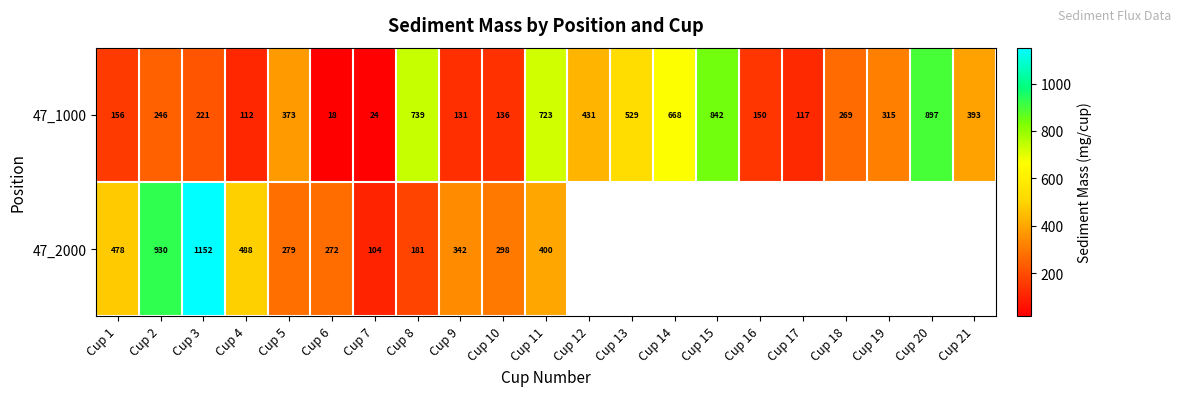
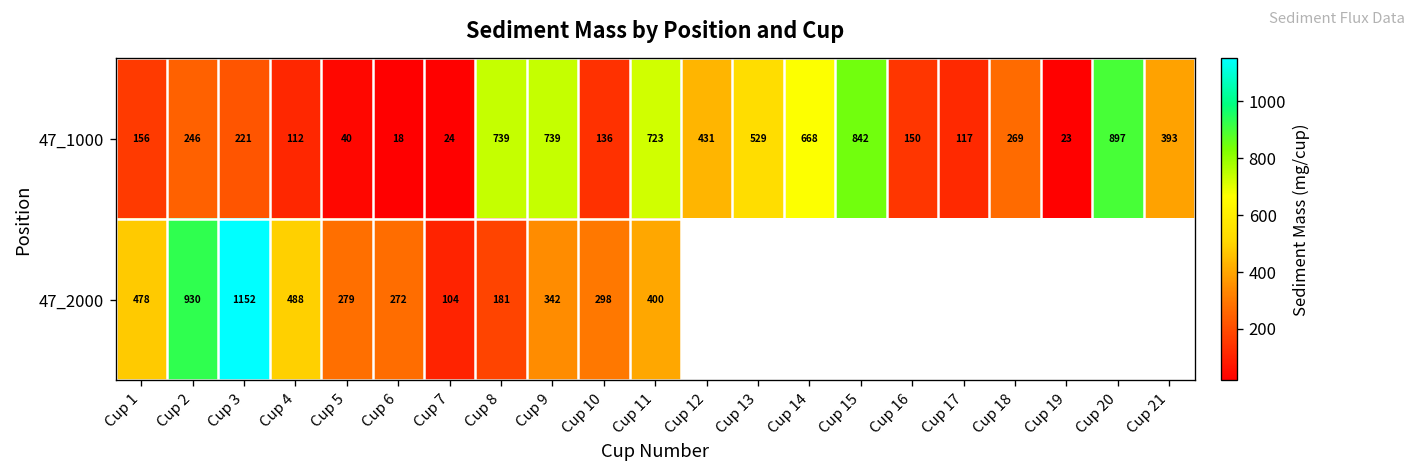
47_1000, Cup 5: 373 -> 40
47_1000, Cup 9: 131 -> 739
47_1000, Cup 19: 315 -> 23
